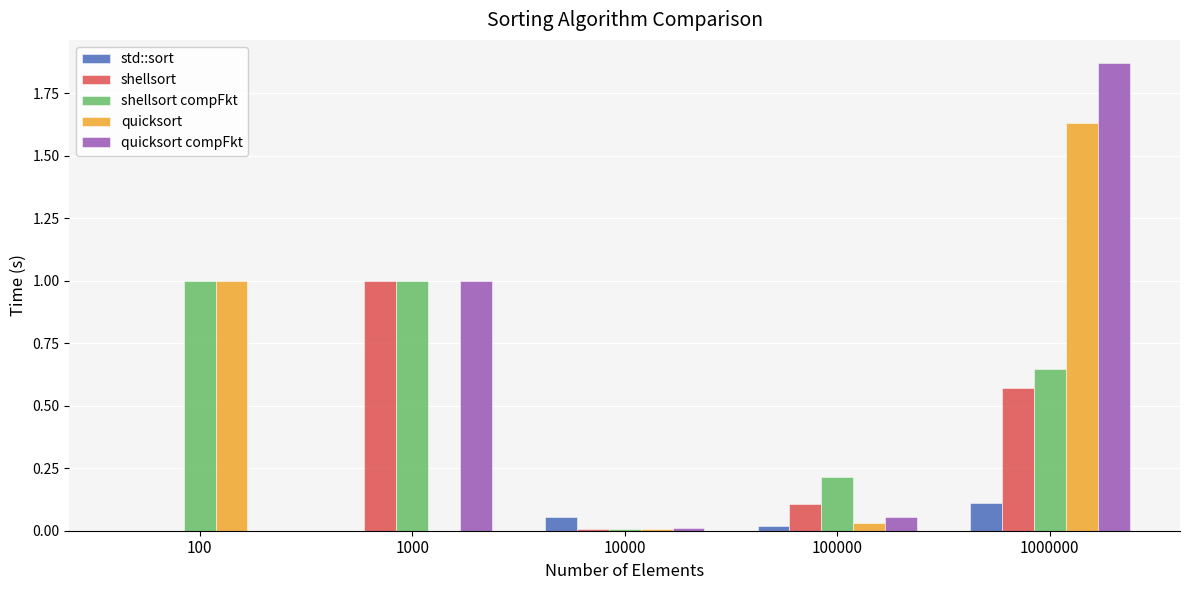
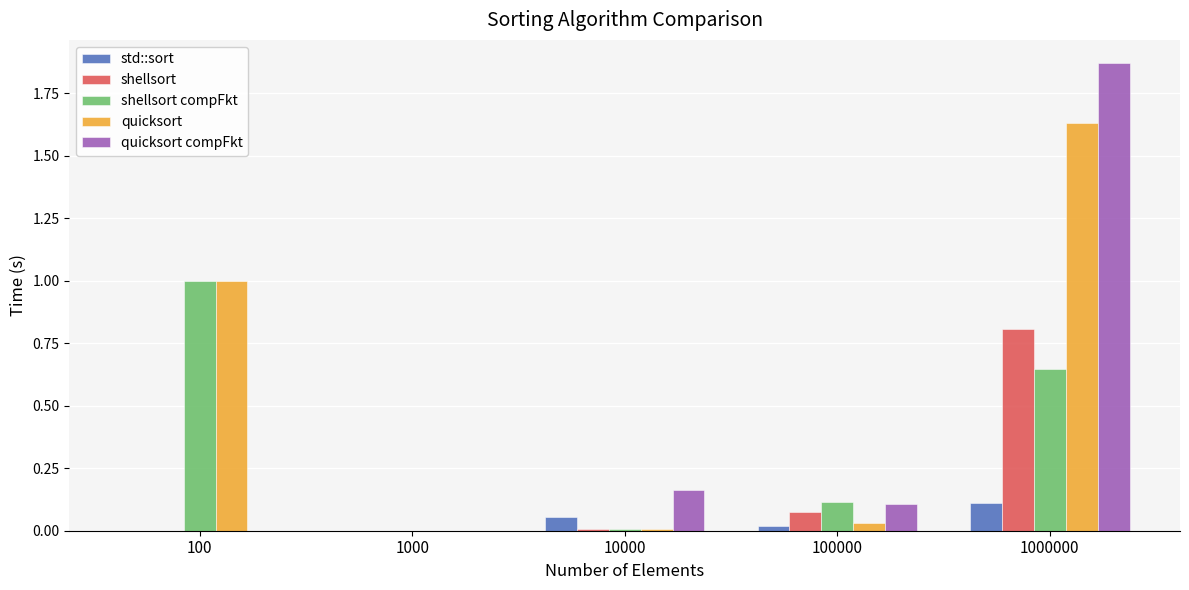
shellsort, 1000: 1 -> 0
shellsort compFkt, 1000: 1 -> 0
quicksort compFkt, 1000: 1 -> 0
quicksort compFkt, 10000: 0.01 -> 0.16
shellsort, 100000: 0.11 -> 0.07
shellsort compFkt, 100000: 0.22 -> 0.12
quicksort compFkt, 100000: 0.05 -> 0.11
shellsort, 1000000: 0.57 -> 0.81
